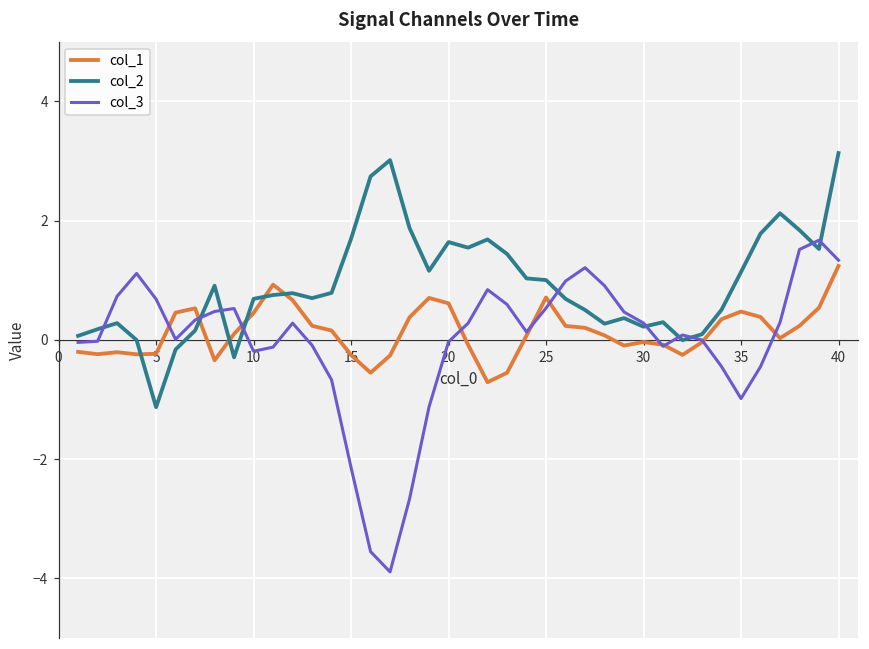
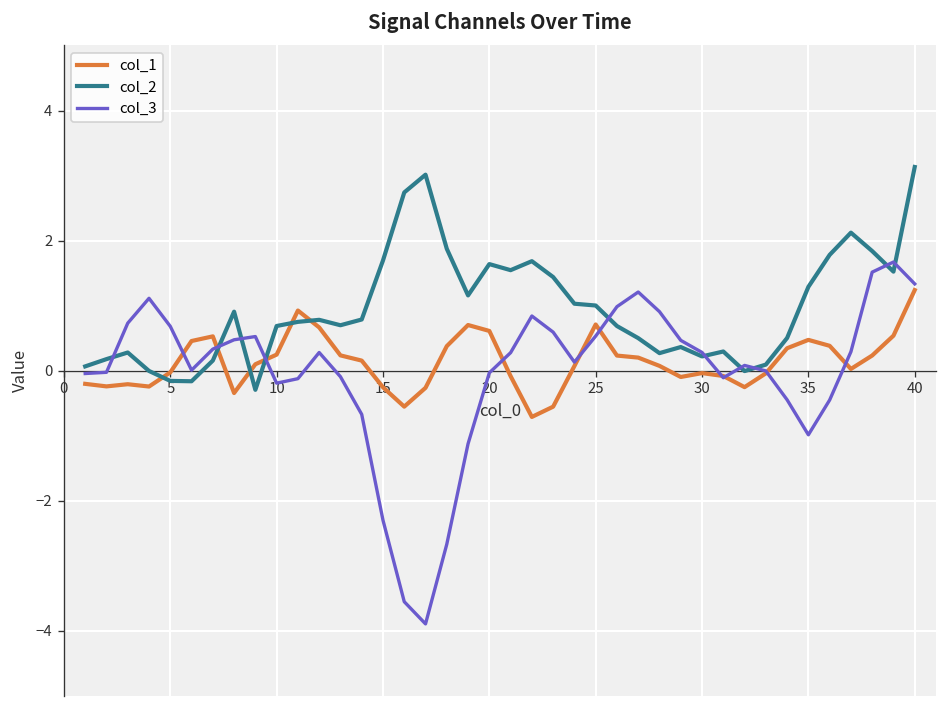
col_1, 5: -0.2 -> 0.0
col_2, 5: -1.1 -> -0.2
col_1, 10: 0.5 -> 0.2
col_3, 15: -2.1 -> -2.3
col_2, 35: 1.1 -> 1.3
